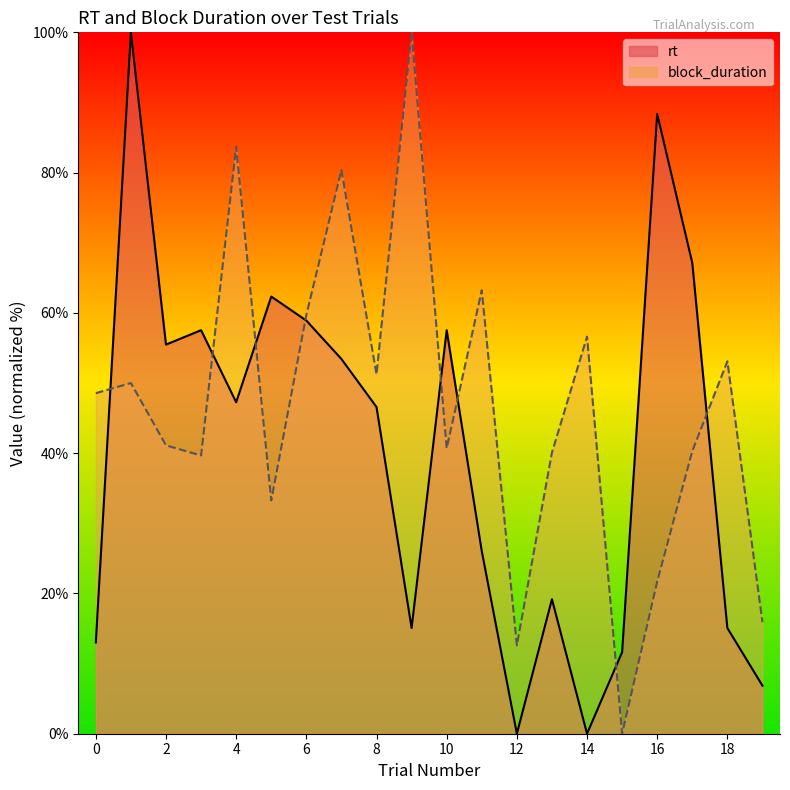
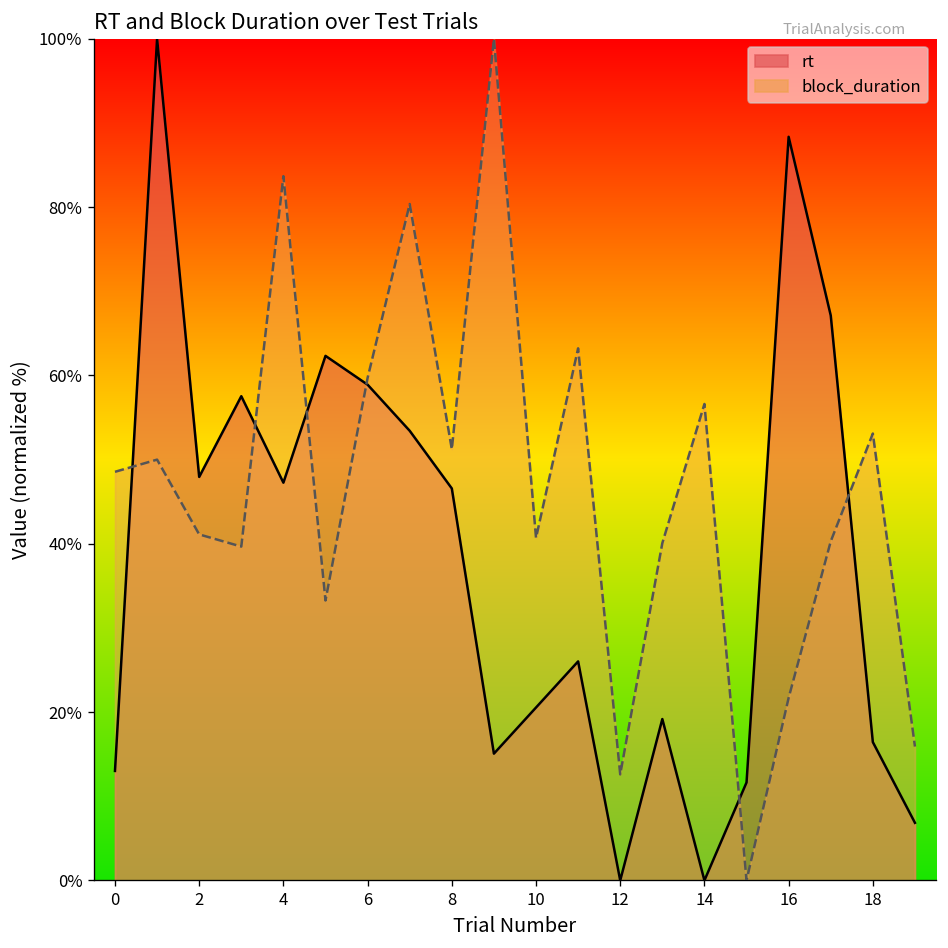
rt, 2: 55% -> 48%
rt, 10: 58% -> 21%
rt, 18: 15% -> 16%
